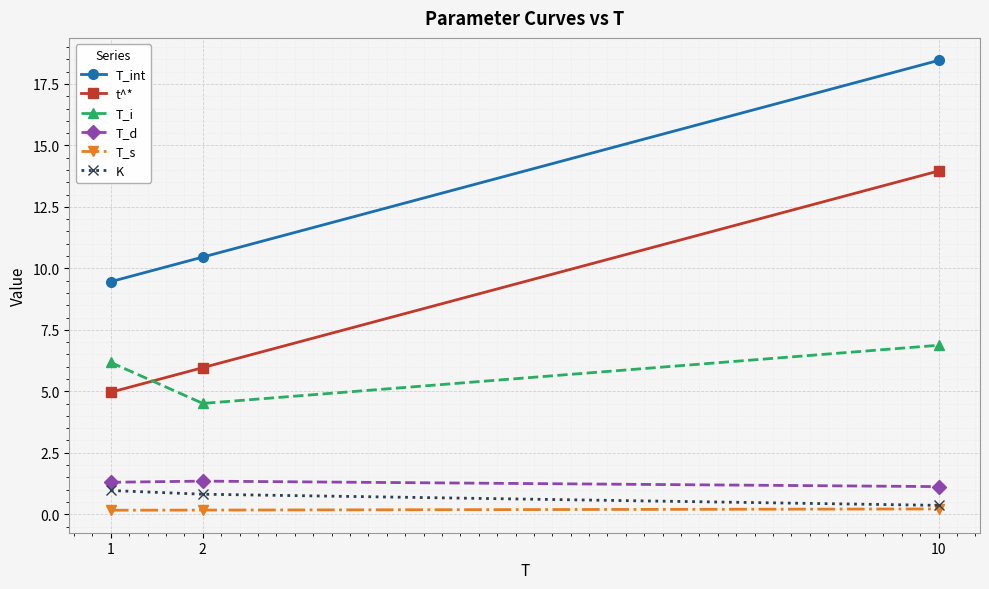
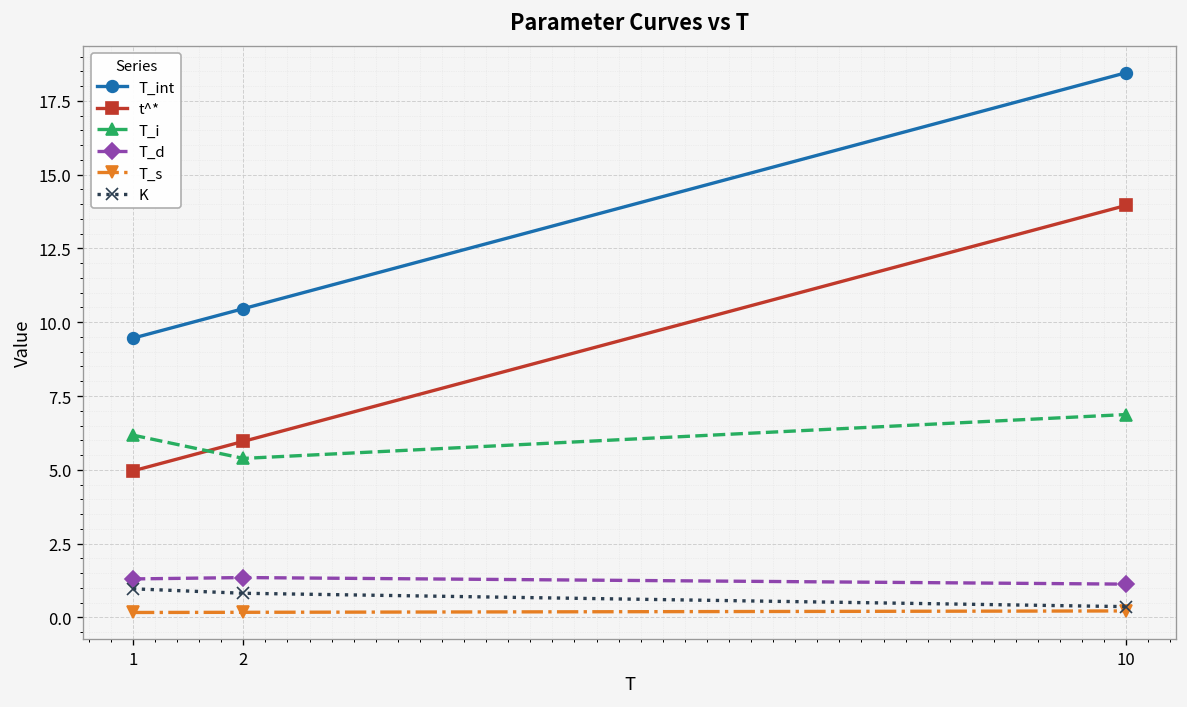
T_i, 2: 4.5 -> 5.4
